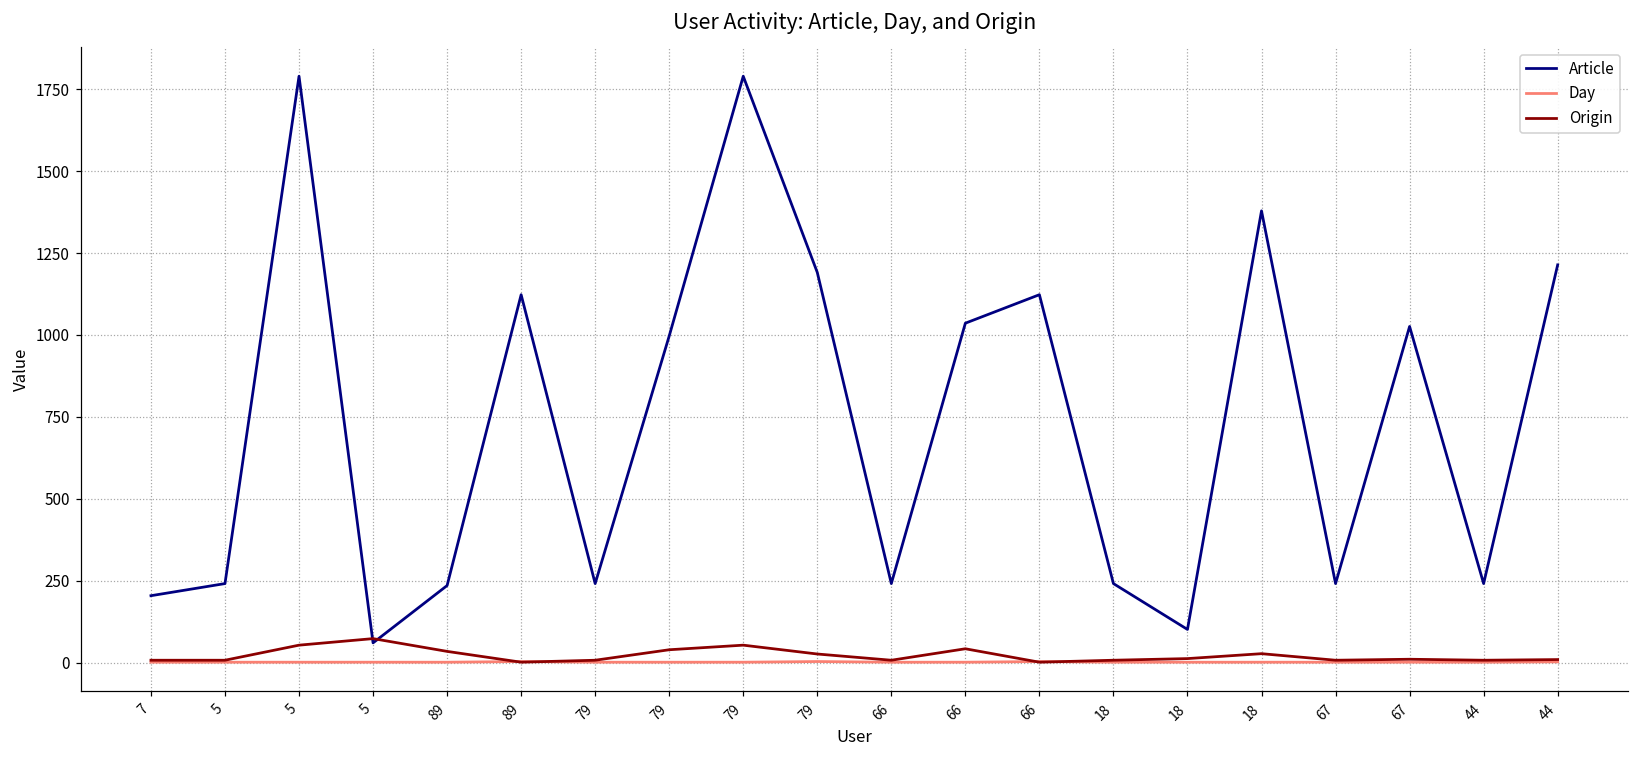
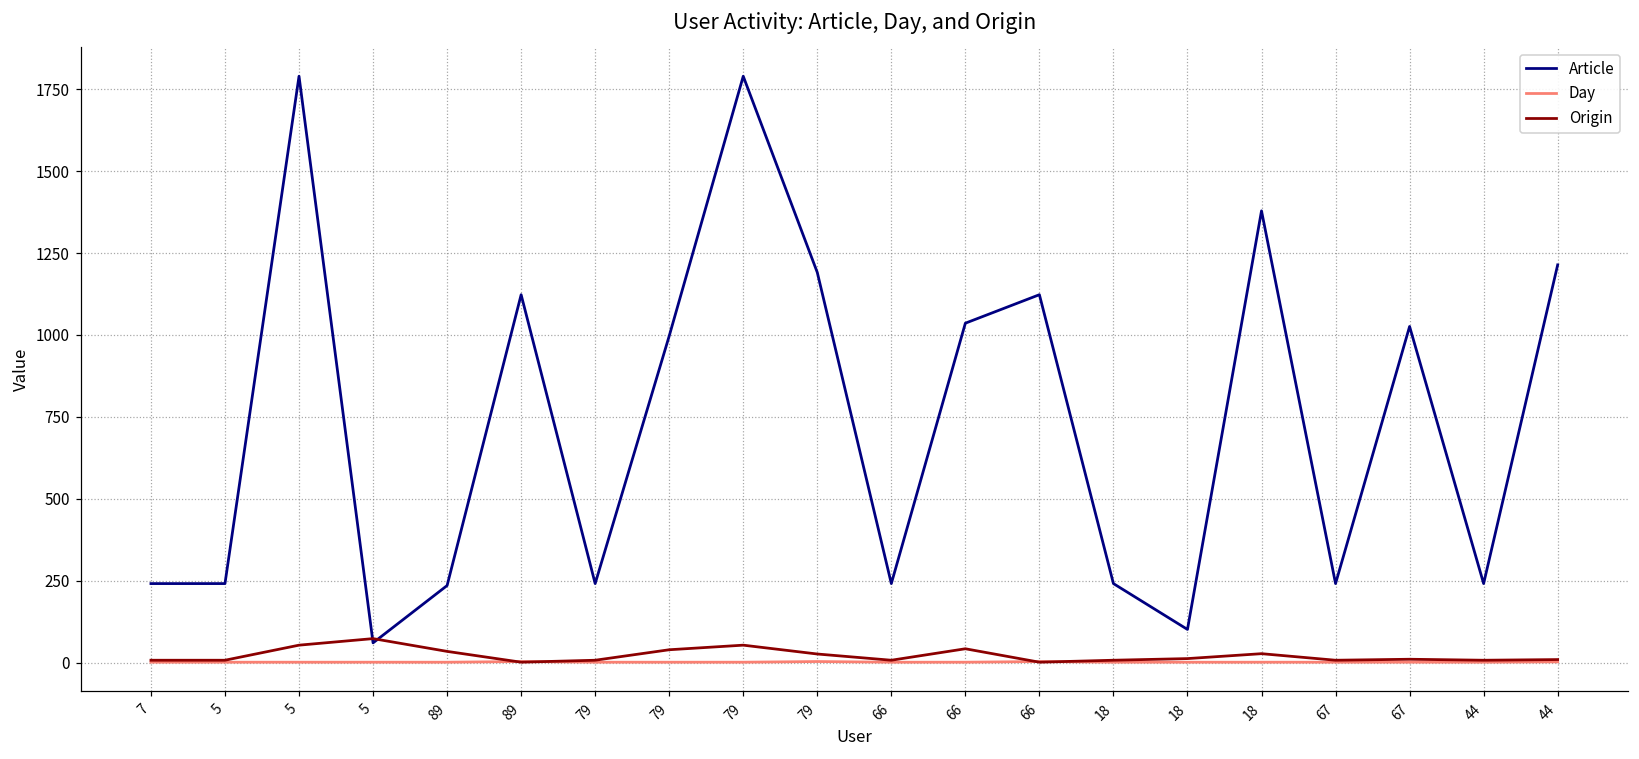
Article, 7: 200 -> 240
